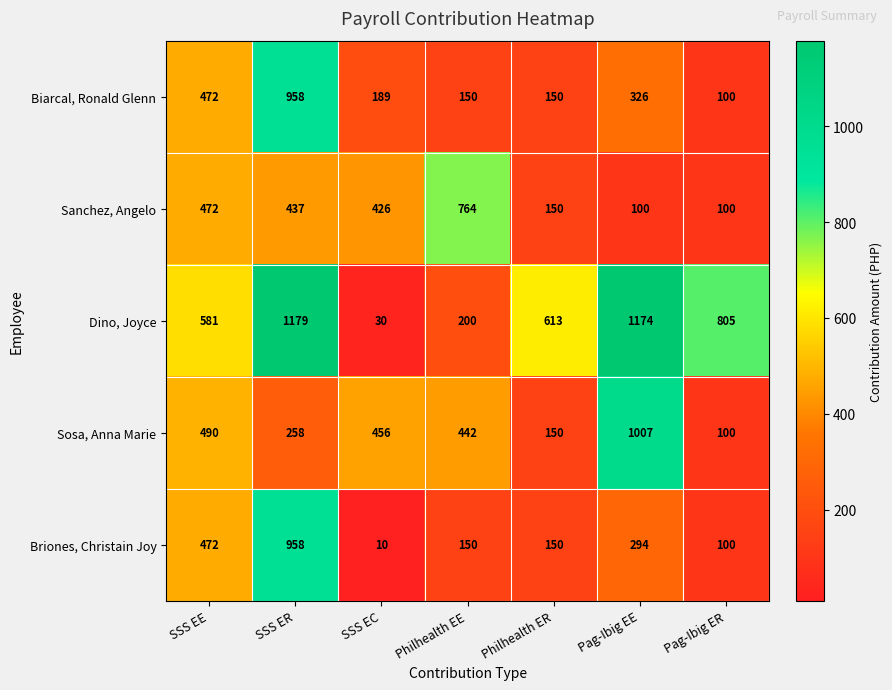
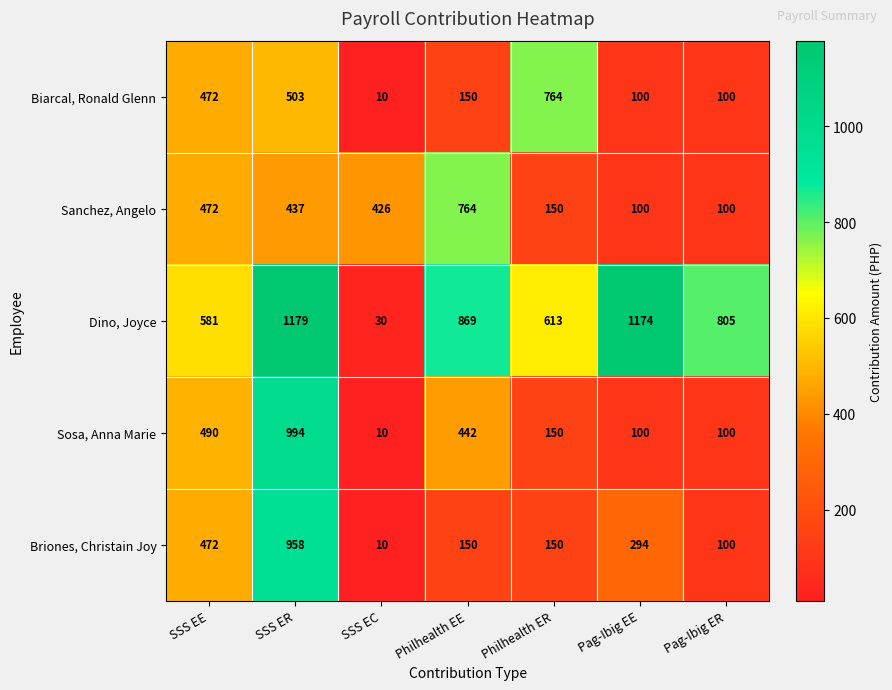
Biarcal, Ronald Glenn, SSS ER: 958 -> 503
Biarcal, Ronald Glenn, SSS EC: 189 -> 10
Biarcal, Ronald Glenn, Philhealth ER: 150 -> 764
Biarcal, Ronald Glenn, Pag-Ibig EE: 326 -> 100
Dino, Joyce, Philhealth EE: 200 -> 869
Sosa, Anna Marie, SSS ER: 258 -> 994
Sosa, Anna Marie, SSS EC: 456 -> 10
Sosa, Anna Marie, Pag-Ibig EE: 1007 -> 100
